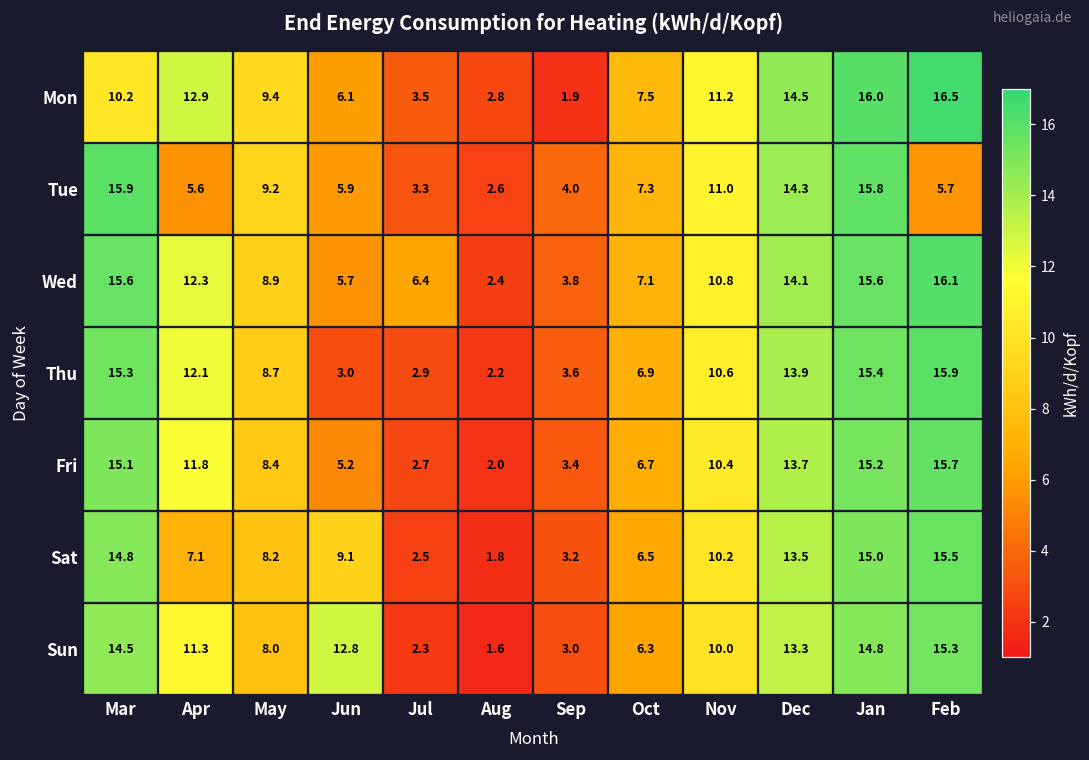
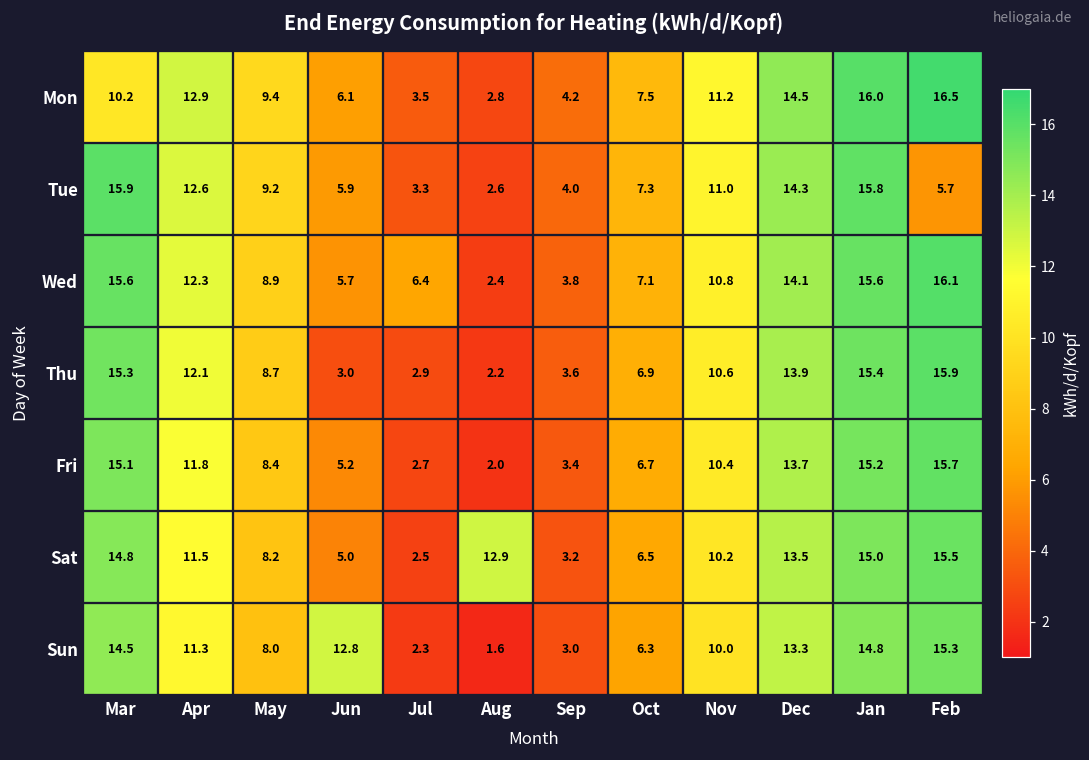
Mon, Sep: 1.9 -> 4.2
Tue, Apr: 5.6 -> 12.6
Sat, Apr: 7.1 -> 11.5
Sat, Jun: 9.1 -> 5.0
Sat, Aug: 1.8 -> 12.9
